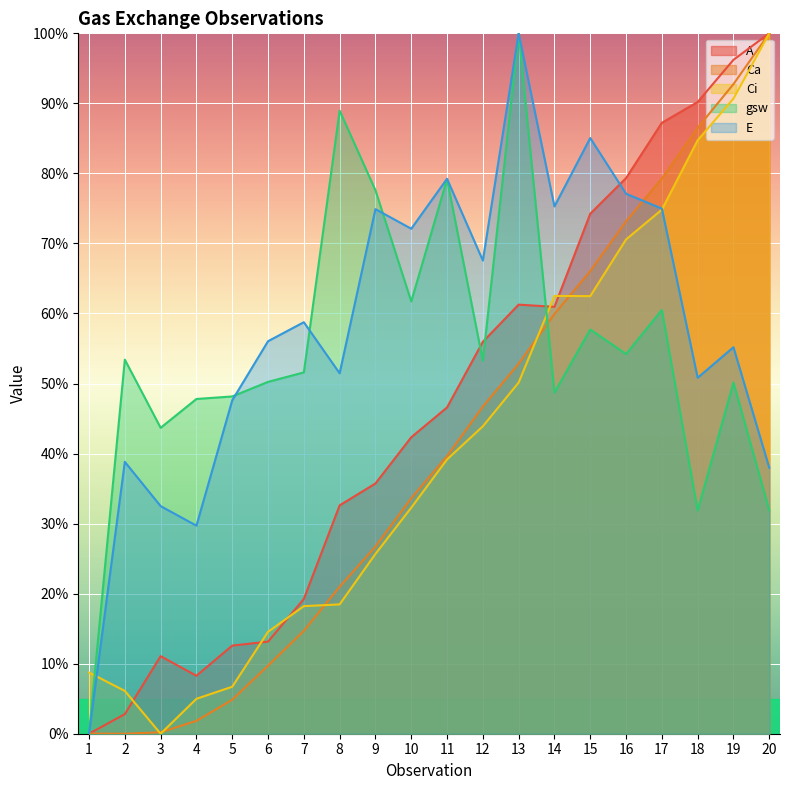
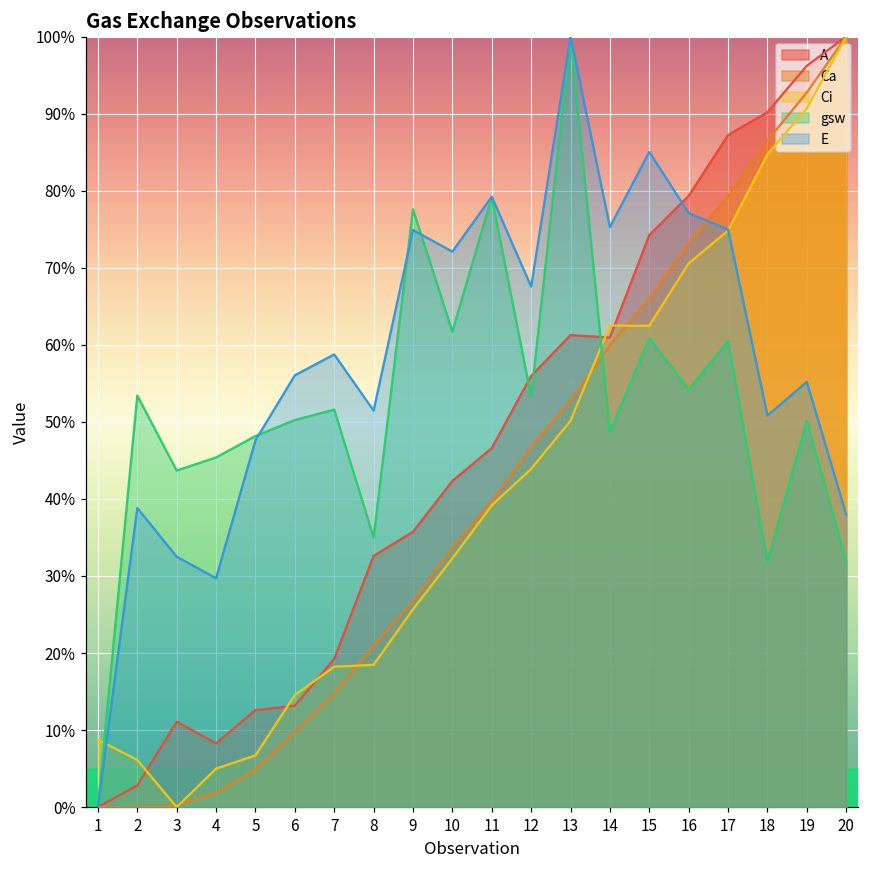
gsw, 4: 48% -> 45%
gsw, 8: 89% -> 35%
gsw, 15: 58% -> 61%
